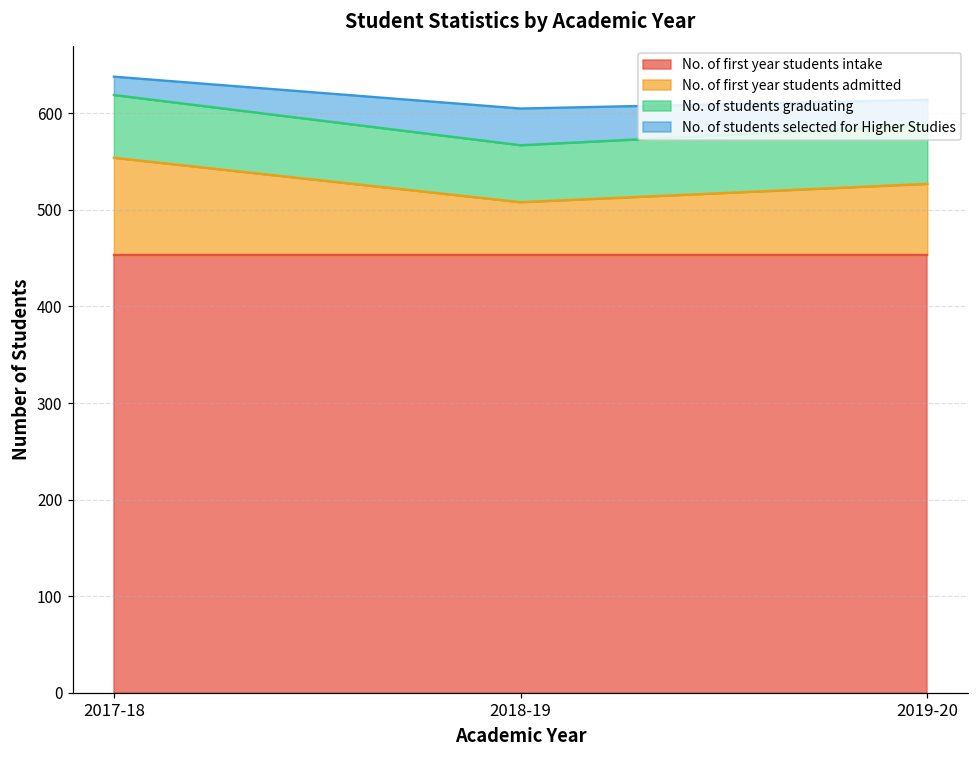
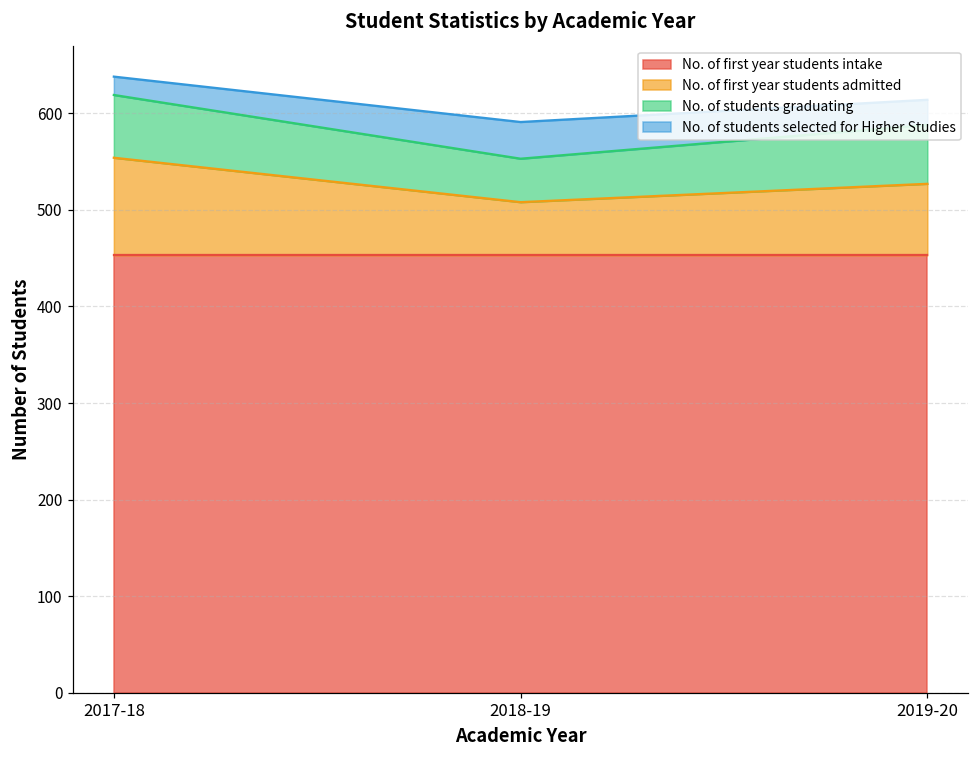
No. of students graduating, 2018-19: 60 -> 50
